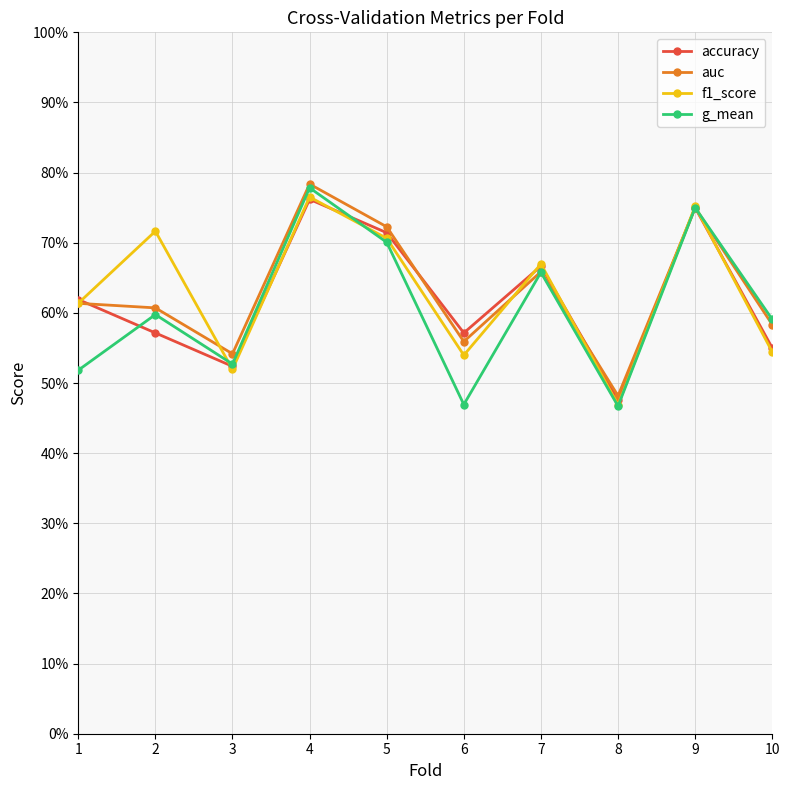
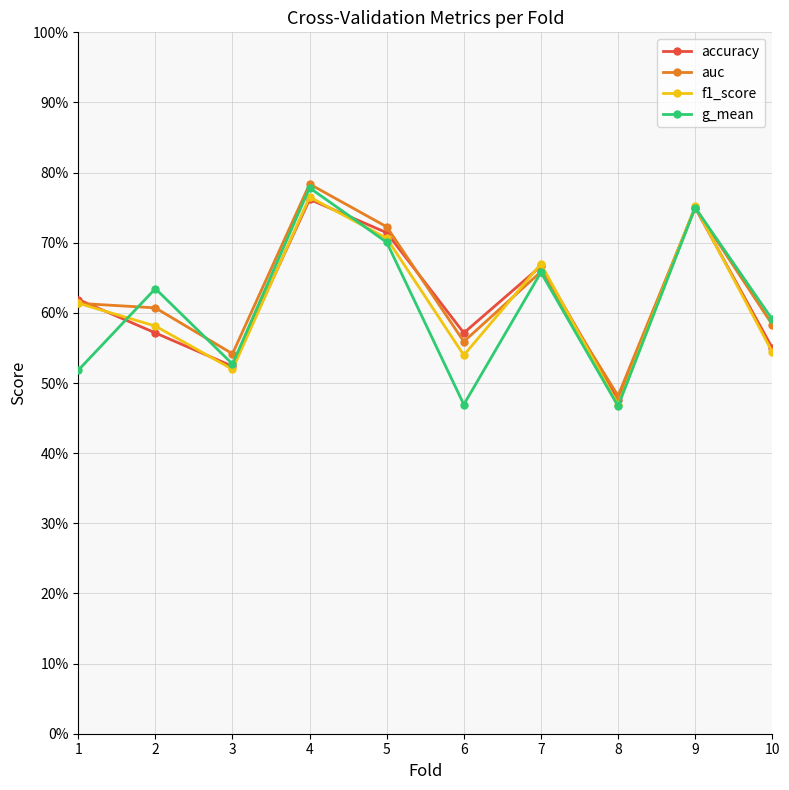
f1_score, 2: 72% -> 58%
g_mean, 2: 60% -> 63%
